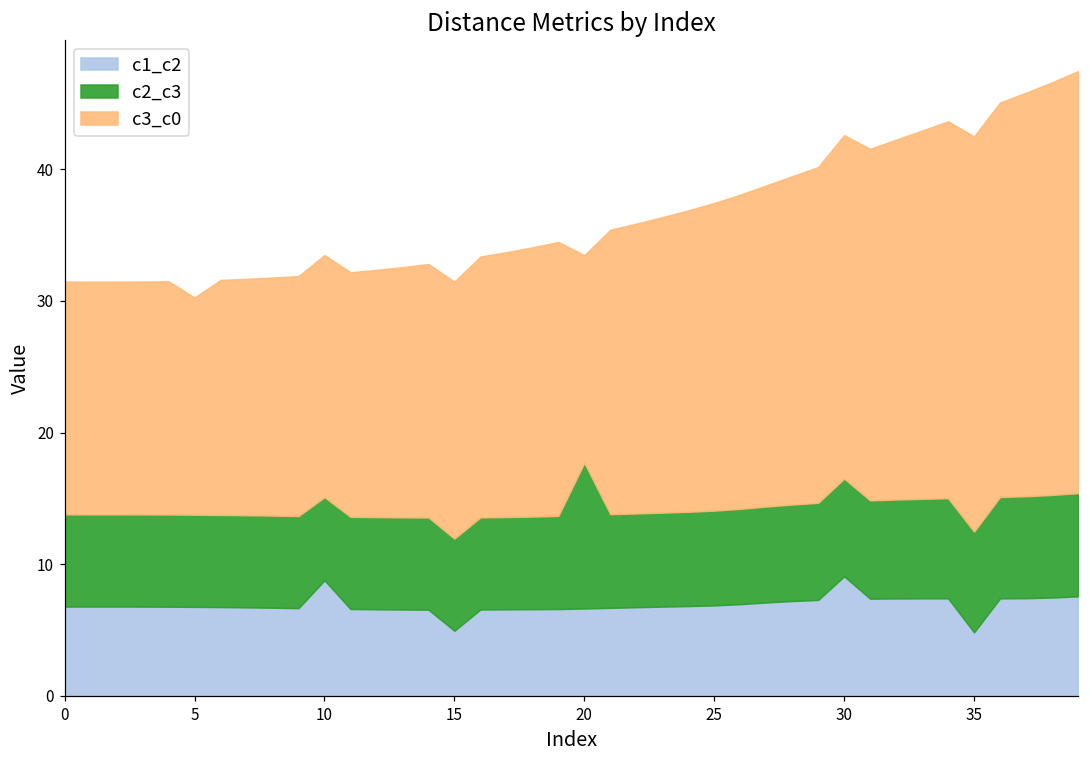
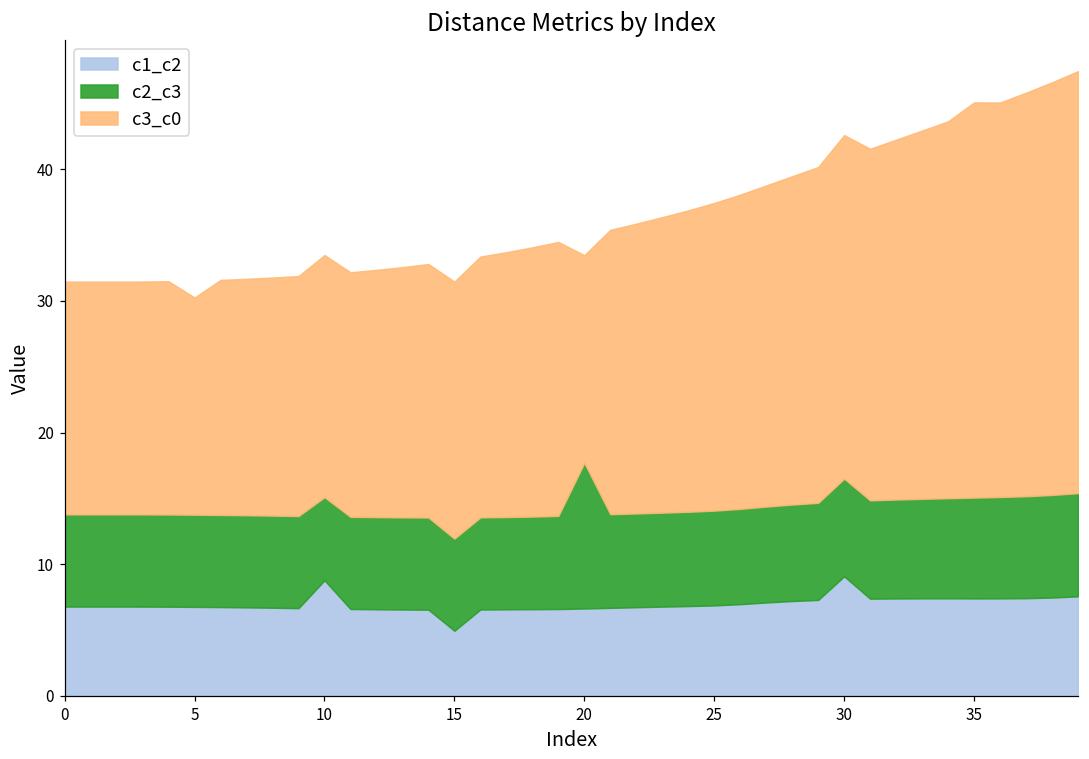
c1_c2, 35: 4.8 -> 7.4
